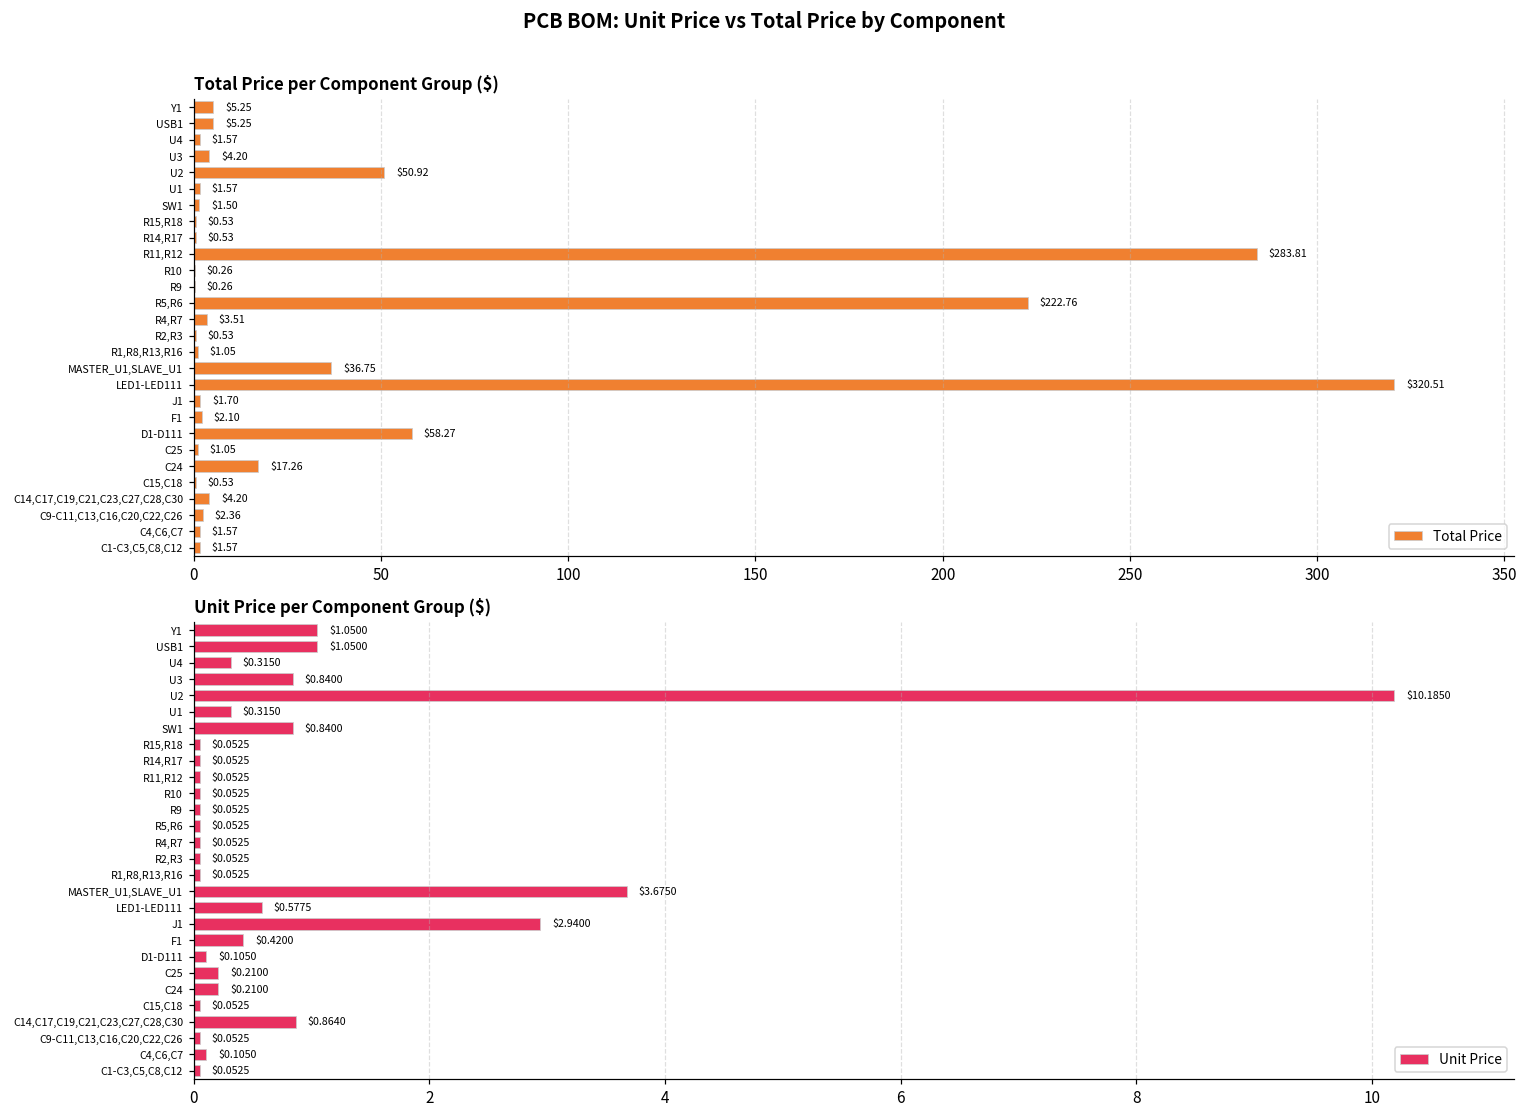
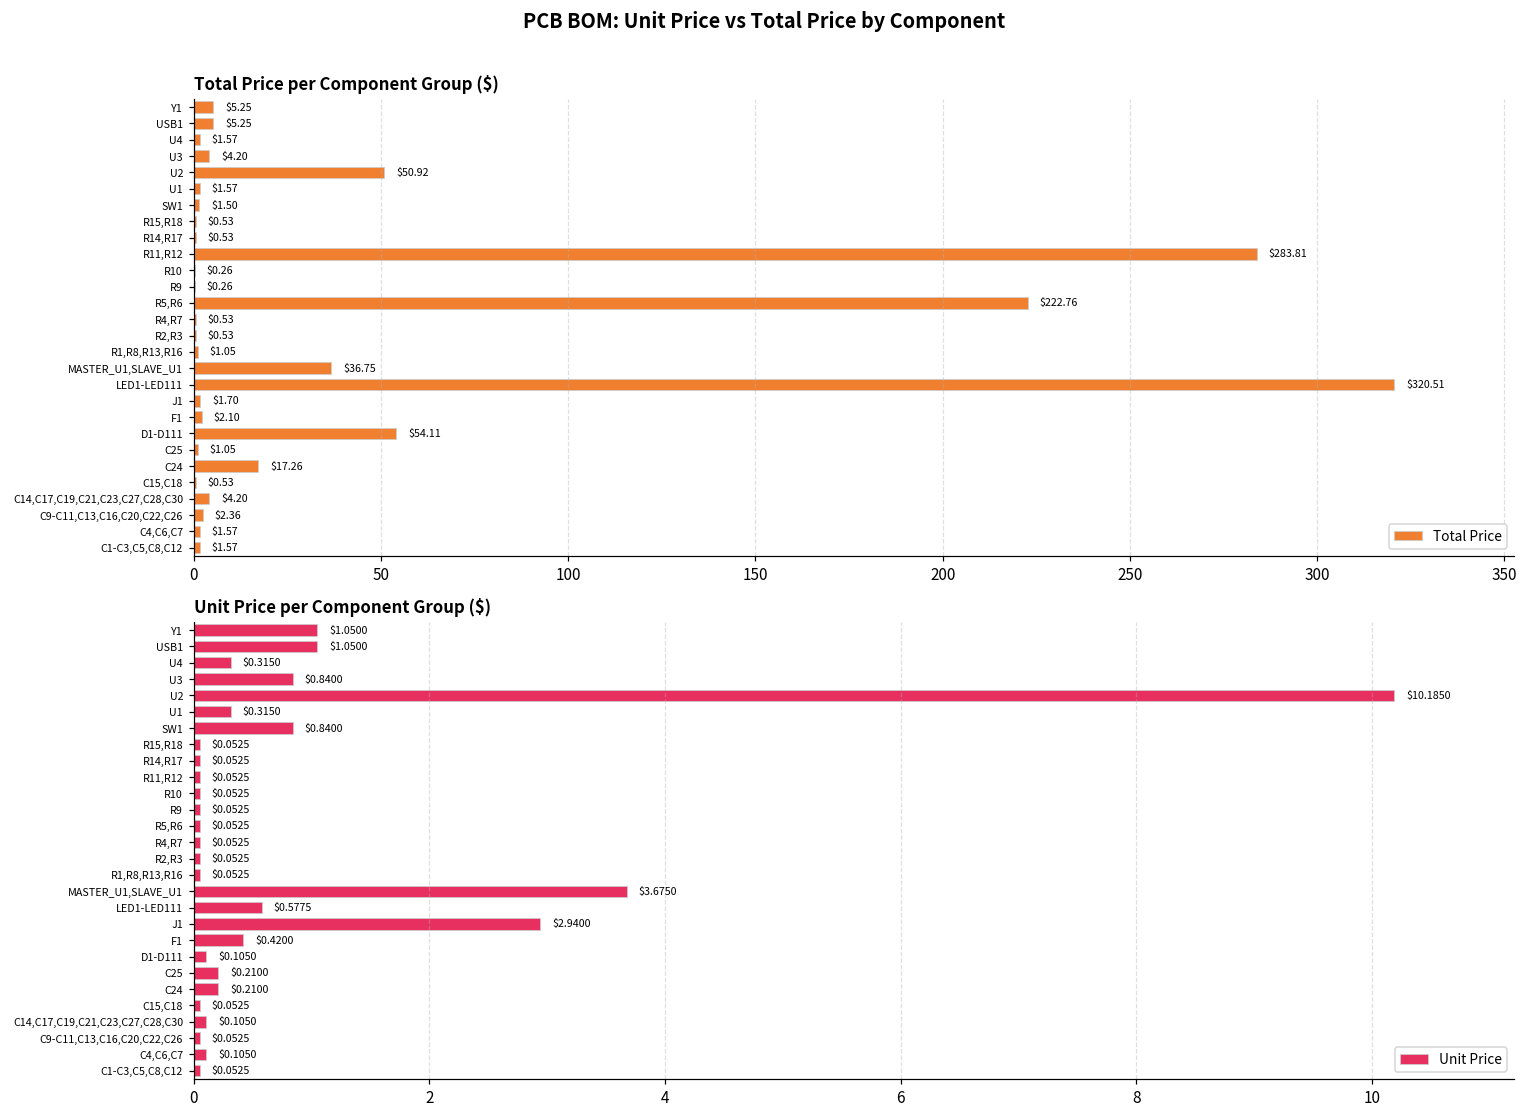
Total Price per Component Group ($), R4,R7: $3.51 -> $0.53
Total Price per Component Group ($), D1-D111: $58.27 -> $54.11
Unit Price per Component Group ($), C14,C17,C19,C21,C23,C27,C28,C30: $0.8640 -> $0.1050
